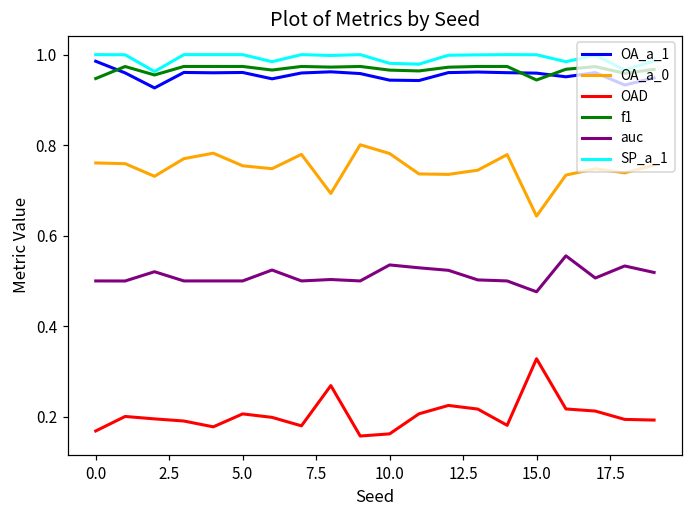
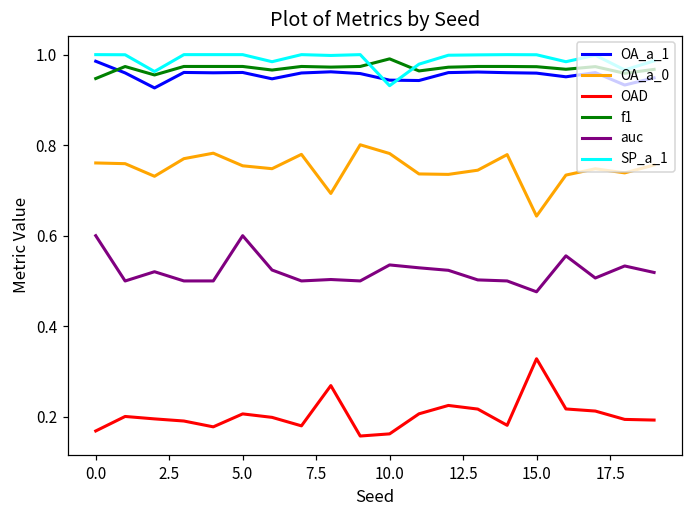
auc, 0.0: 0.5 -> 0.6
auc, 5.0: 0.5 -> 0.6
f1, 10.0: 0.97 -> 0.99
SP_a_1, 10.0: 0.98 -> 0.93
f1, 15.0: 0.94 -> 0.97
